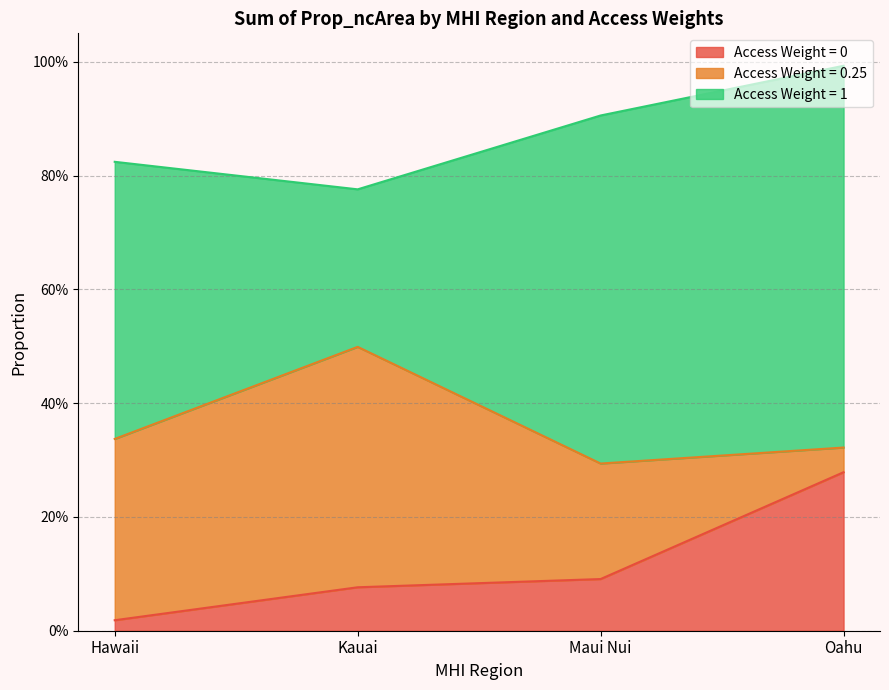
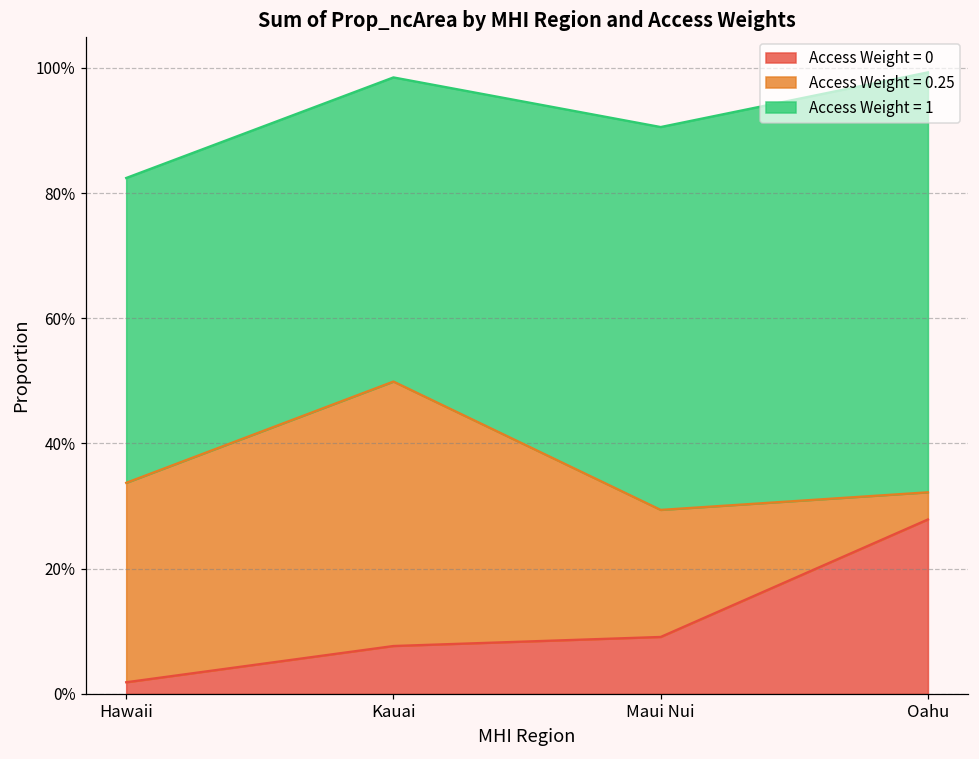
Access Weight = 1, Kauai: 28% -> 49%
